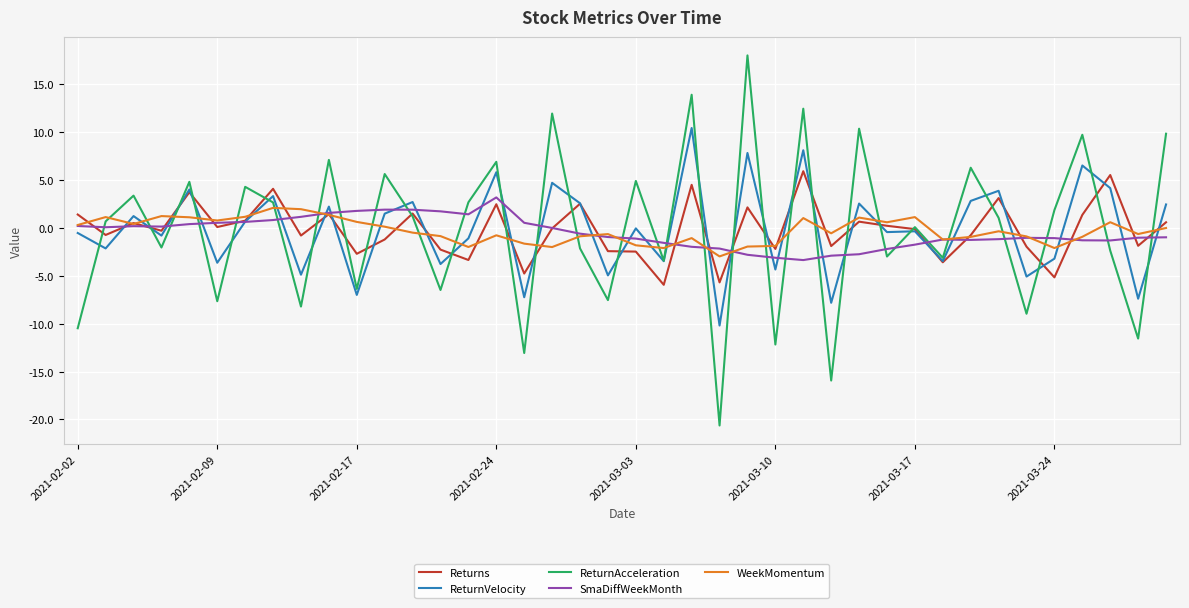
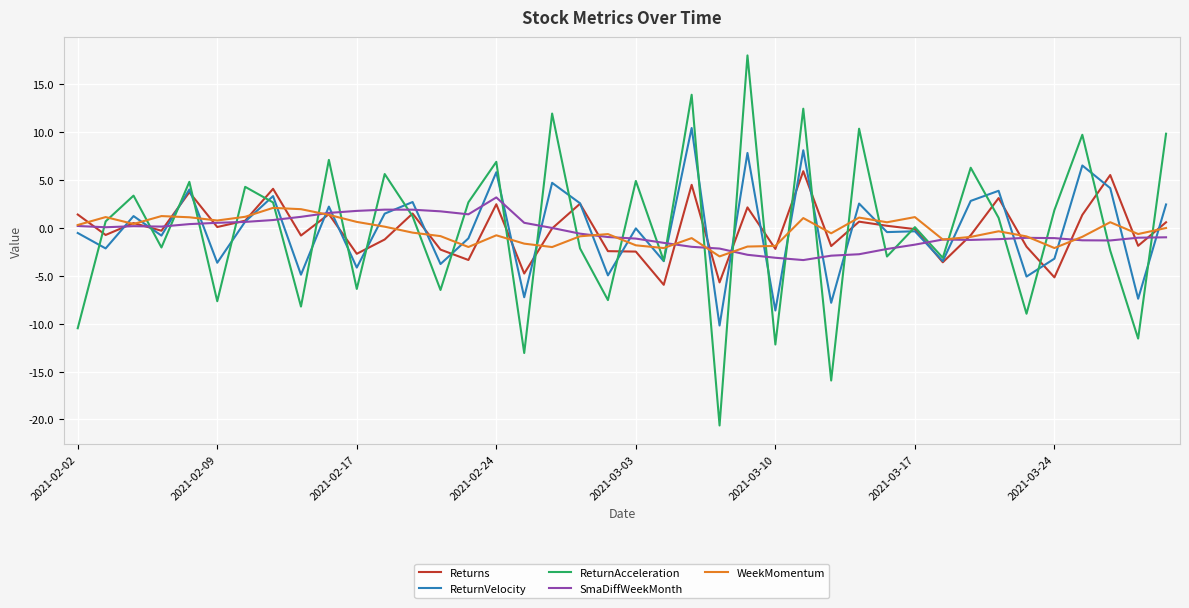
ReturnVelocity, 2021-02-17: -7 -> -4
ReturnVelocity, 2021-03-10: -4 -> -9
